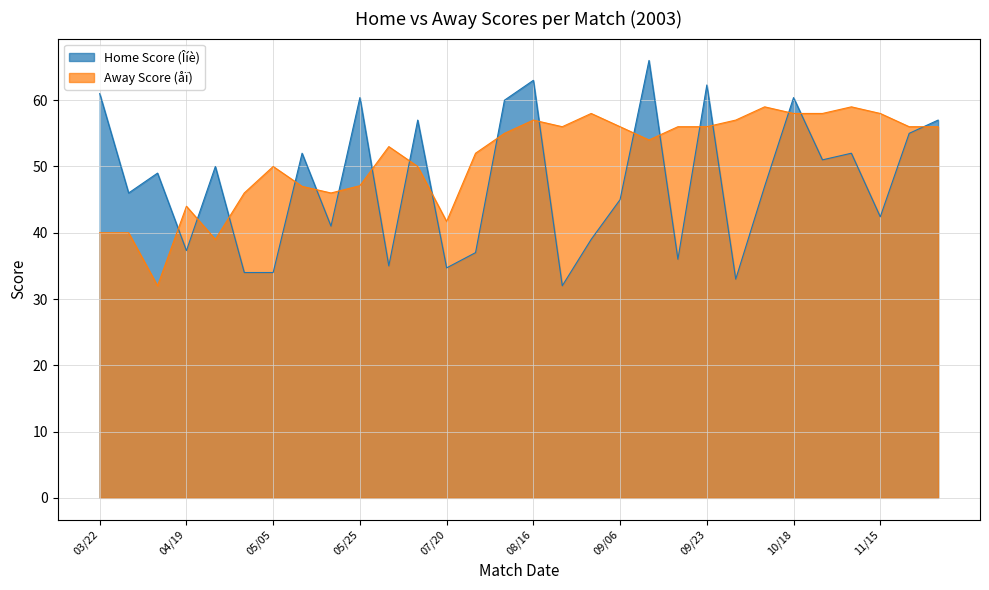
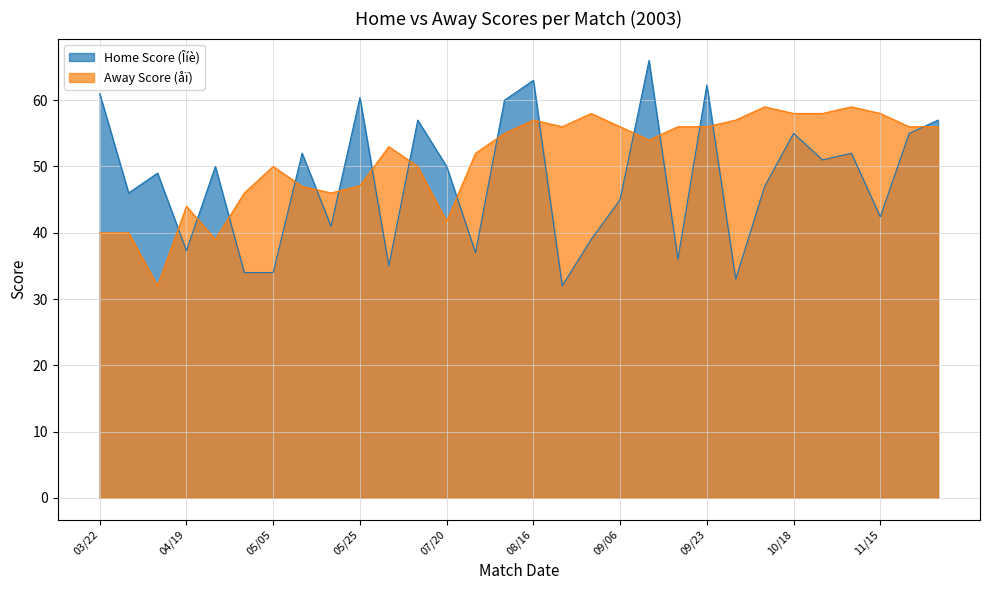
Home Score (Îíè), 07/20: 35 -> 50
Home Score (Îíè), 10/18: 60 -> 55
